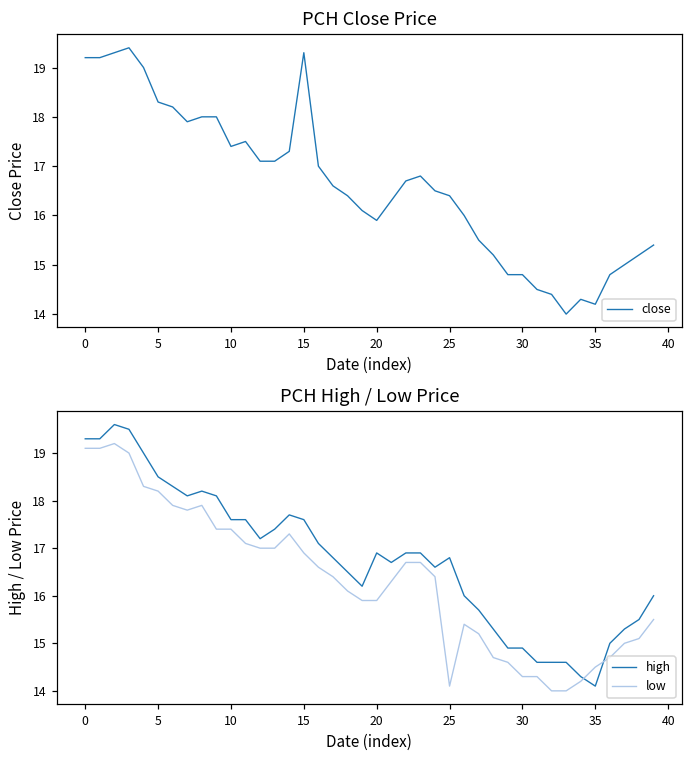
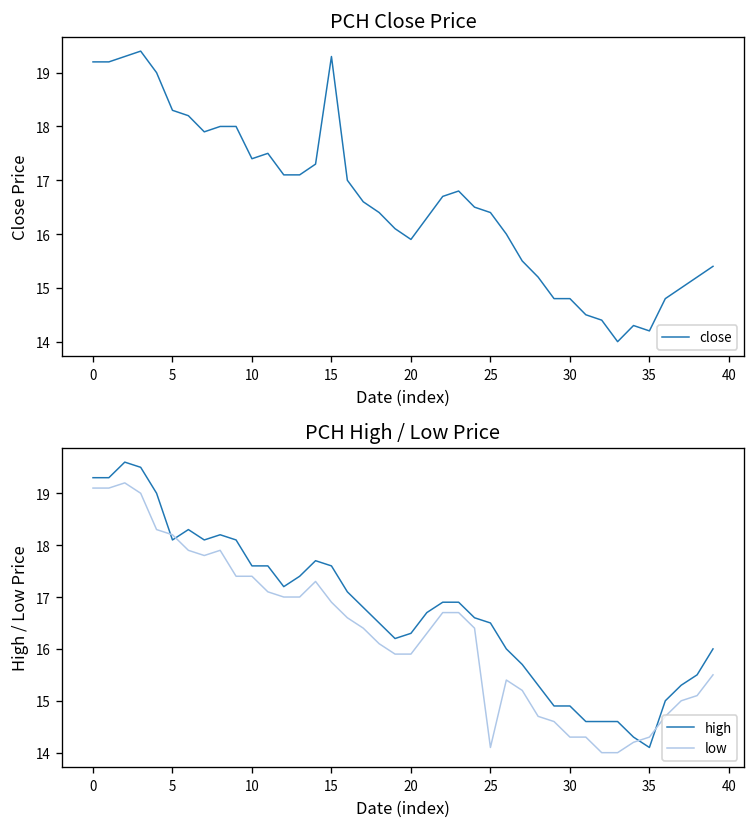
PCH High / Low Price, high, 5: 18.5 -> 18.1
PCH High / Low Price, high, 20: 16.9 -> 16.3
PCH High / Low Price, high, 25: 16.8 -> 16.5
PCH High / Low Price, low, 35: 14.5 -> 14.3
